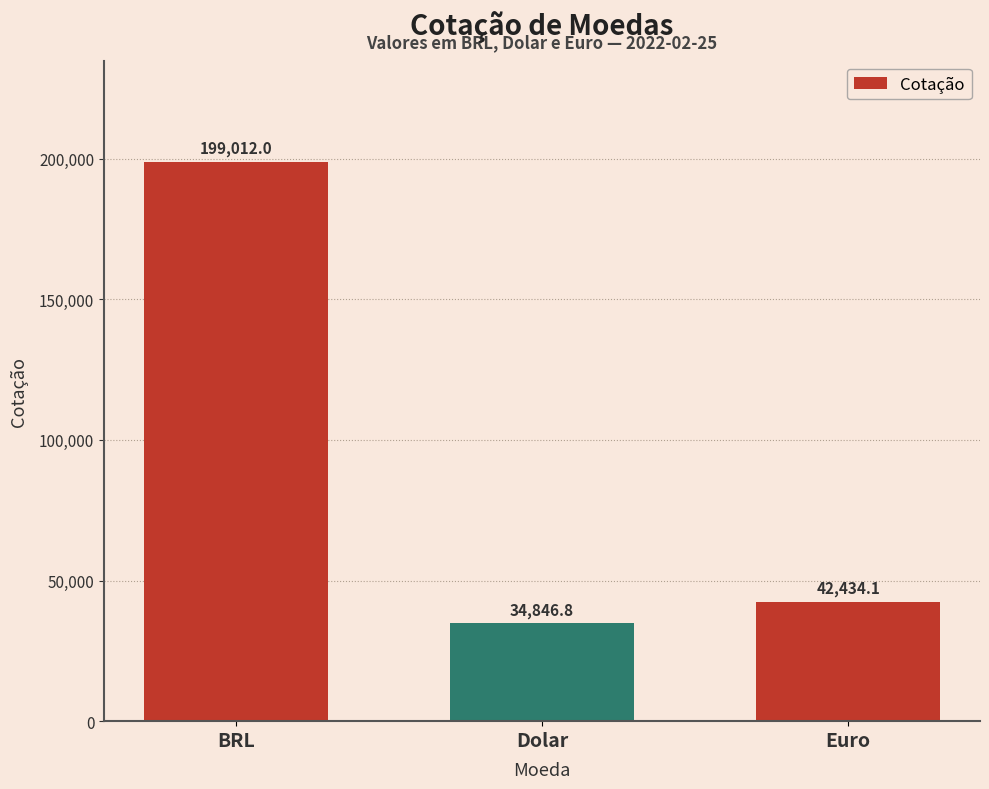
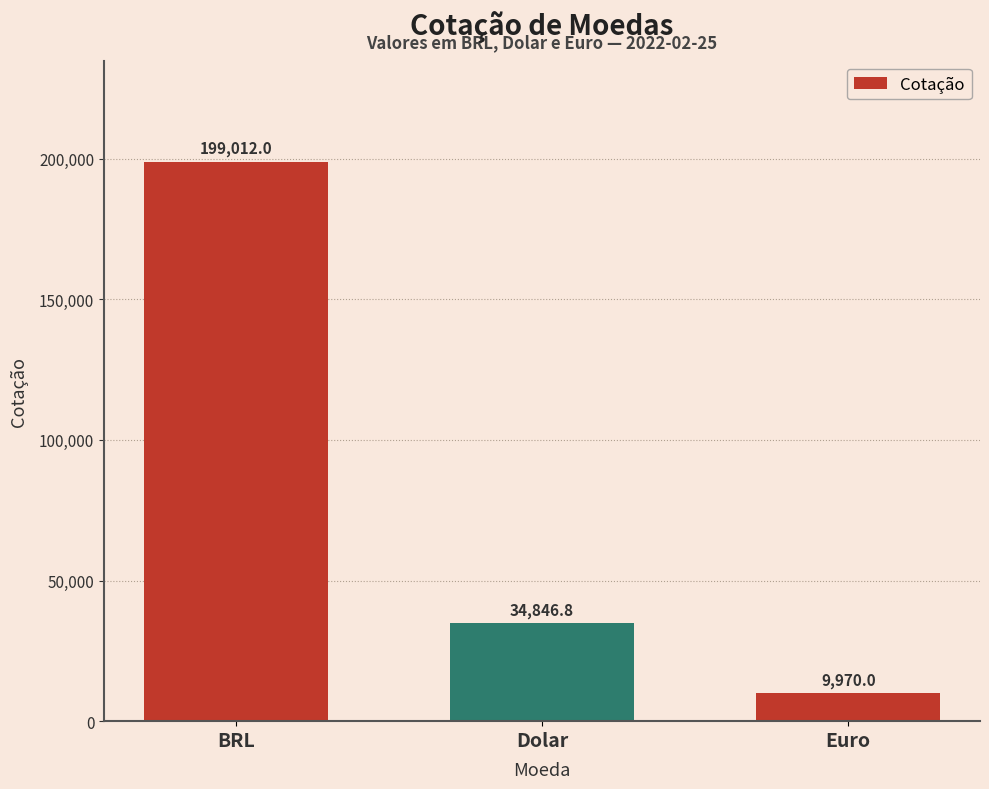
Euro: 42,434.1 -> 9,970.0
